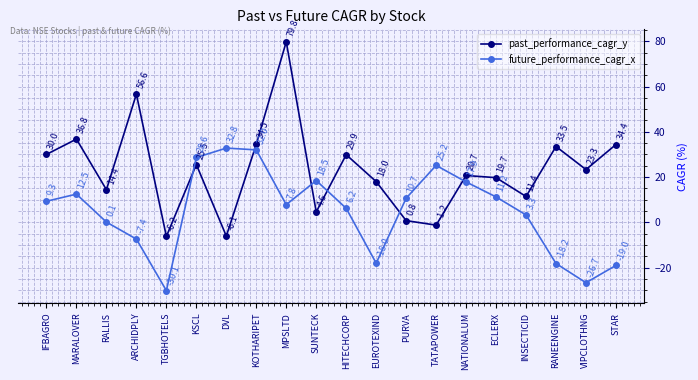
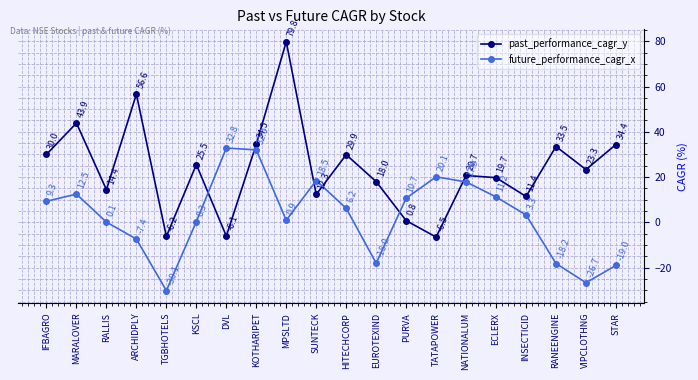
past_performance_cagr_y, MARALOVER: 36.8 -> 43.9
future_performance_cagr_x, KSCL: 28.6 -> 0.3
future_performance_cagr_x, MPSLTD: 7.8 -> 0.9
past_performance_cagr_y, SUNTECK: 4.6 -> 12.3
past_performance_cagr_y, TATAPOWER: -1.2 -> -6.5
future_performance_cagr_x, TATAPOWER: 25.2 -> 20.1
